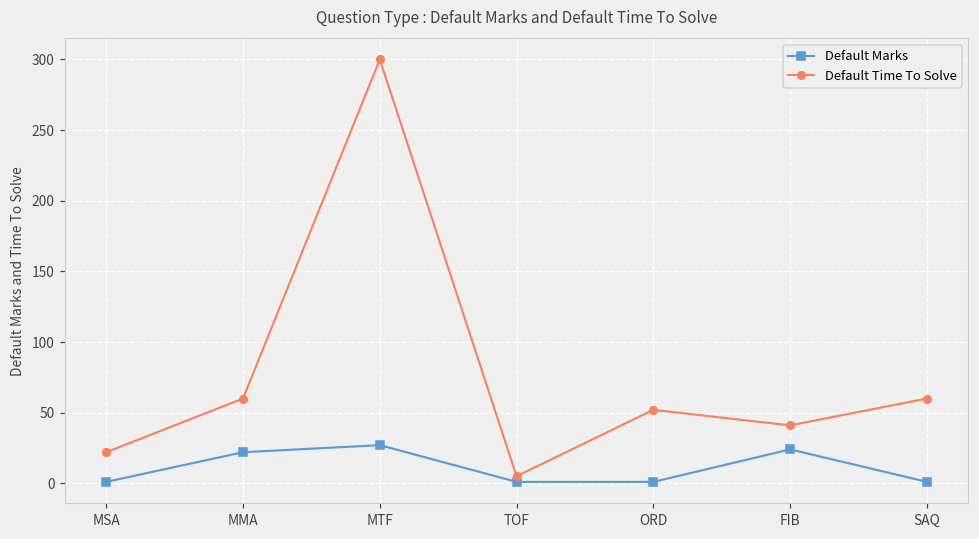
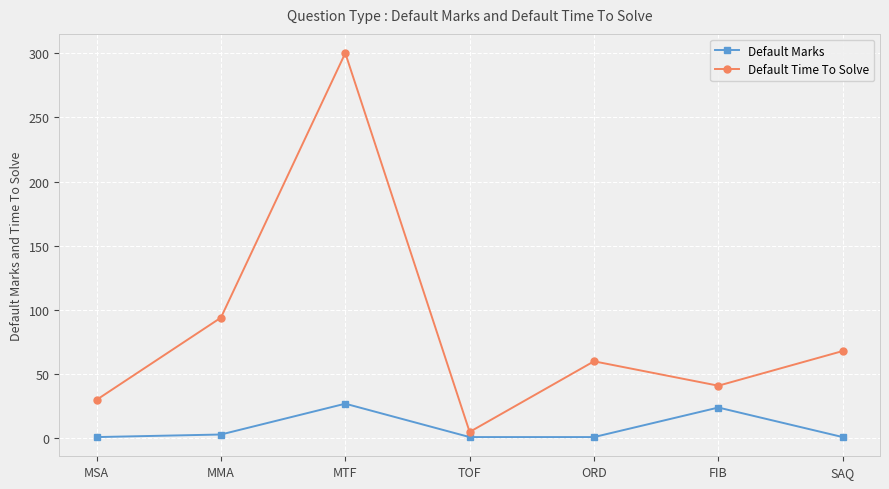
Default Time To Solve, MSA: 22 -> 30
Default Marks, MMA: 22 -> 3
Default Time To Solve, MMA: 60 -> 94
Default Time To Solve, ORD: 52 -> 60
Default Time To Solve, SAQ: 60 -> 68
